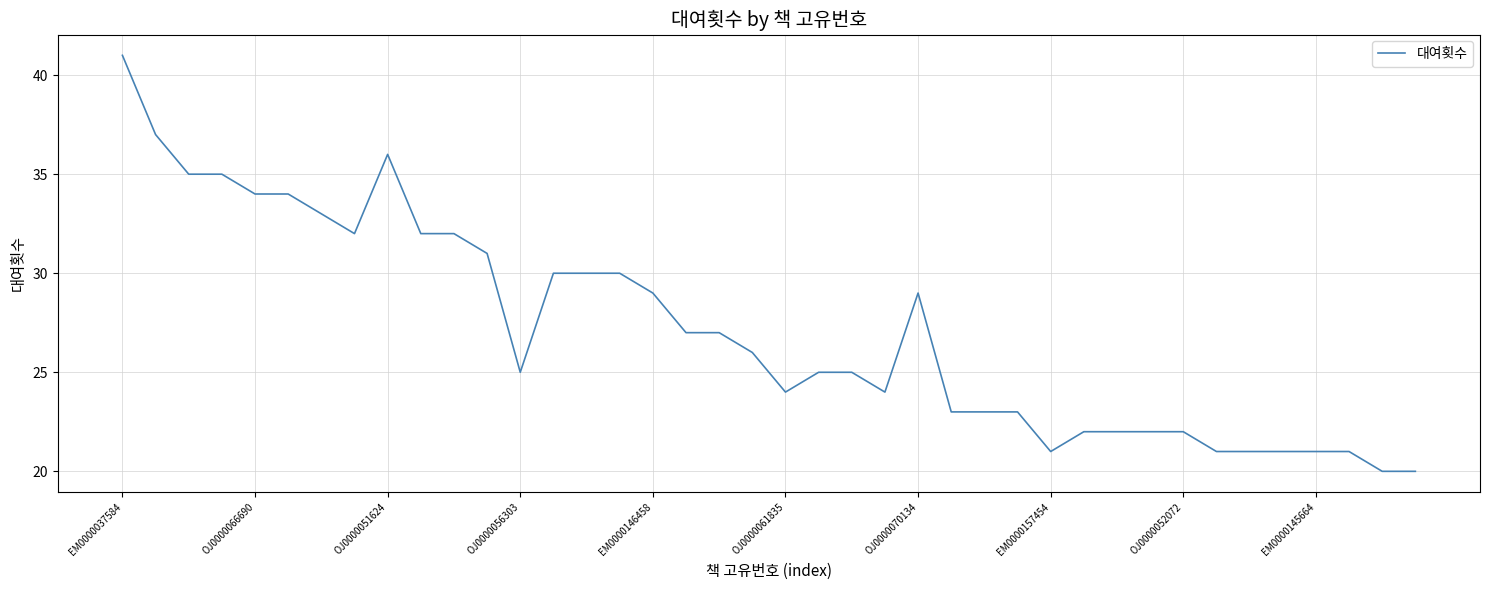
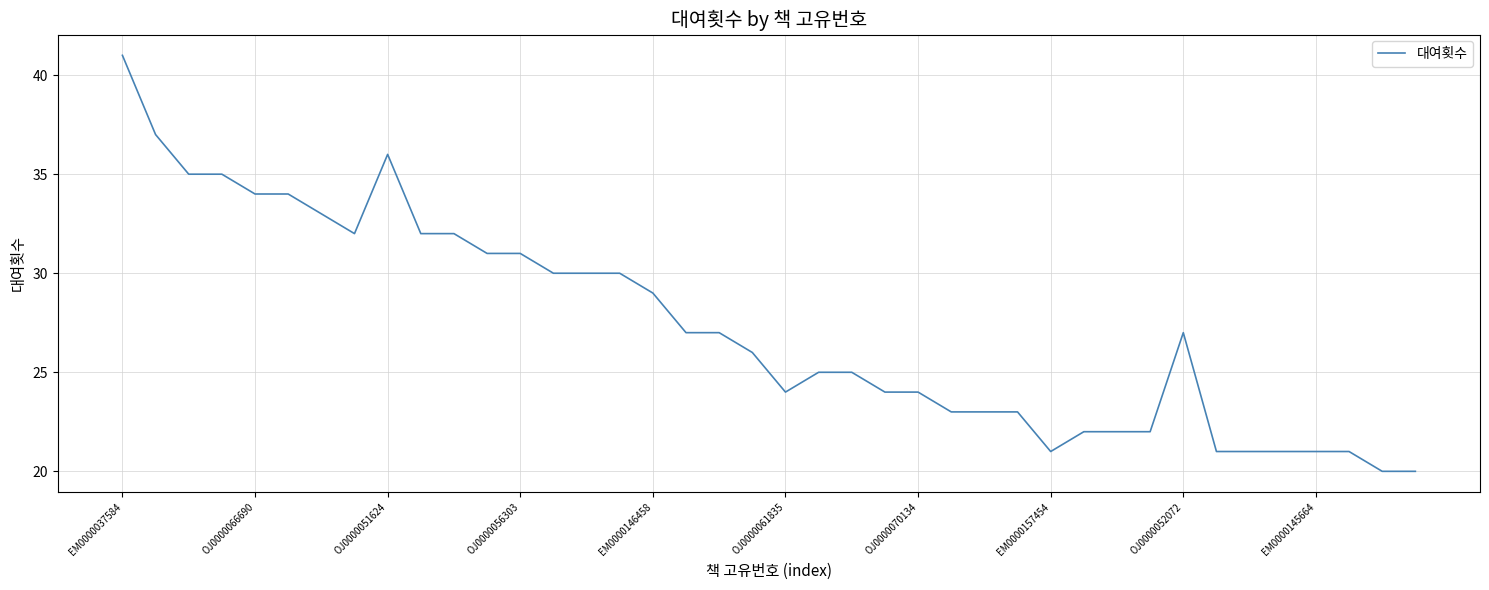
OJ0000056303: 25 -> 31
OJ0000070134: 29 -> 24
OJ0000052072: 22 -> 27
